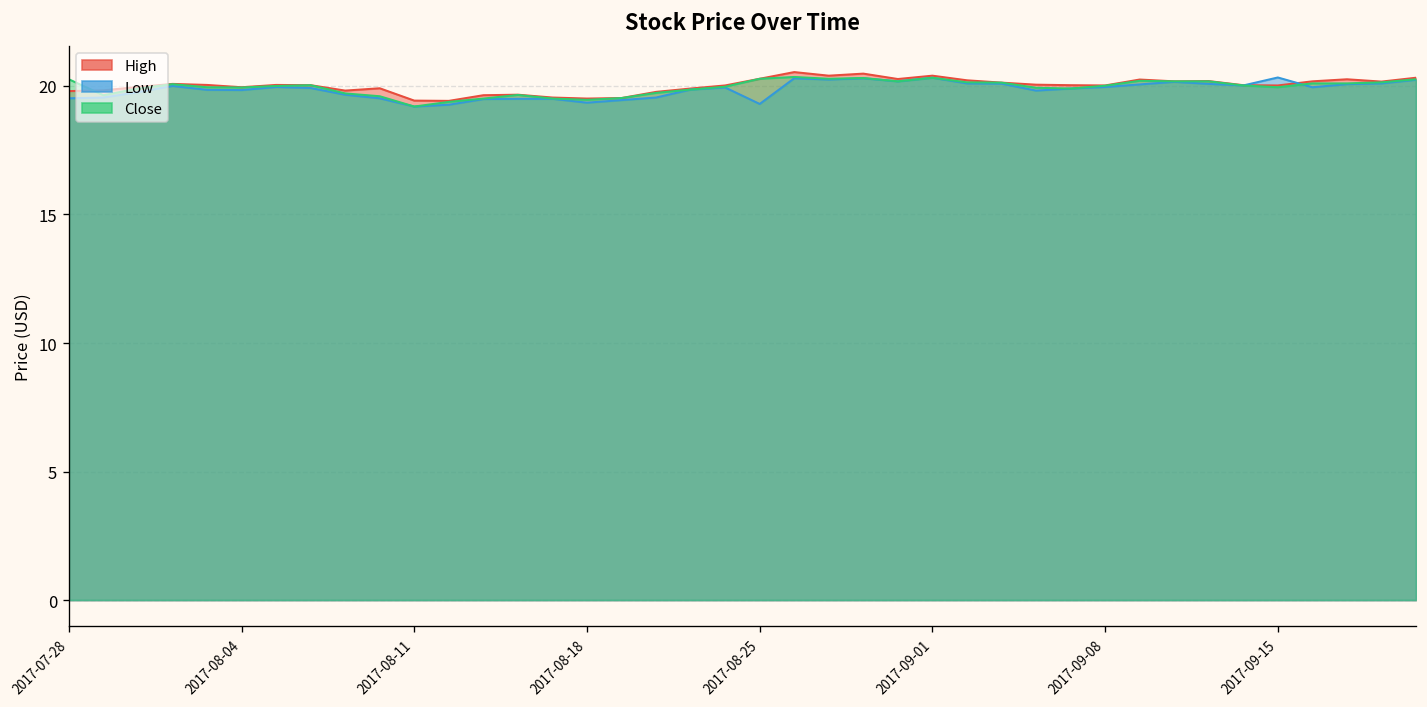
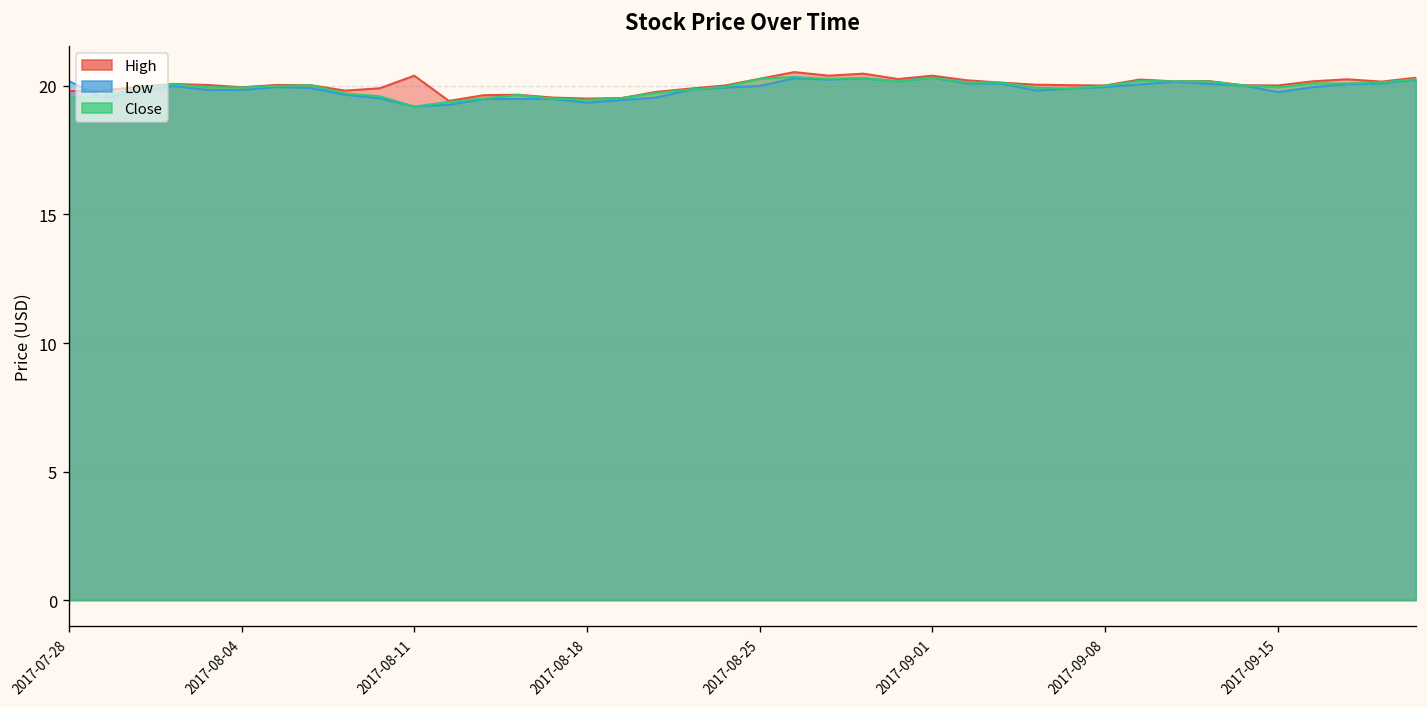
Low, 2017-07-28: 19.5 -> 20.2
Close, 2017-07-28: 20.3 -> 19.5
High, 2017-08-11: 19.4 -> 20.4
Low, 2017-08-25: 19.3 -> 20.0
Low, 2017-09-15: 20.3 -> 19.8
